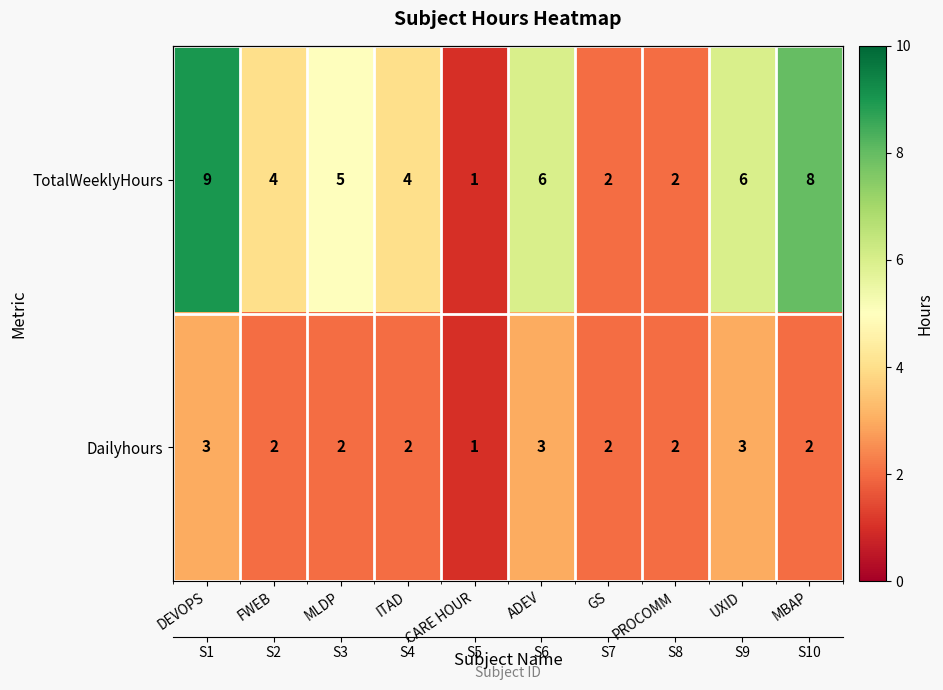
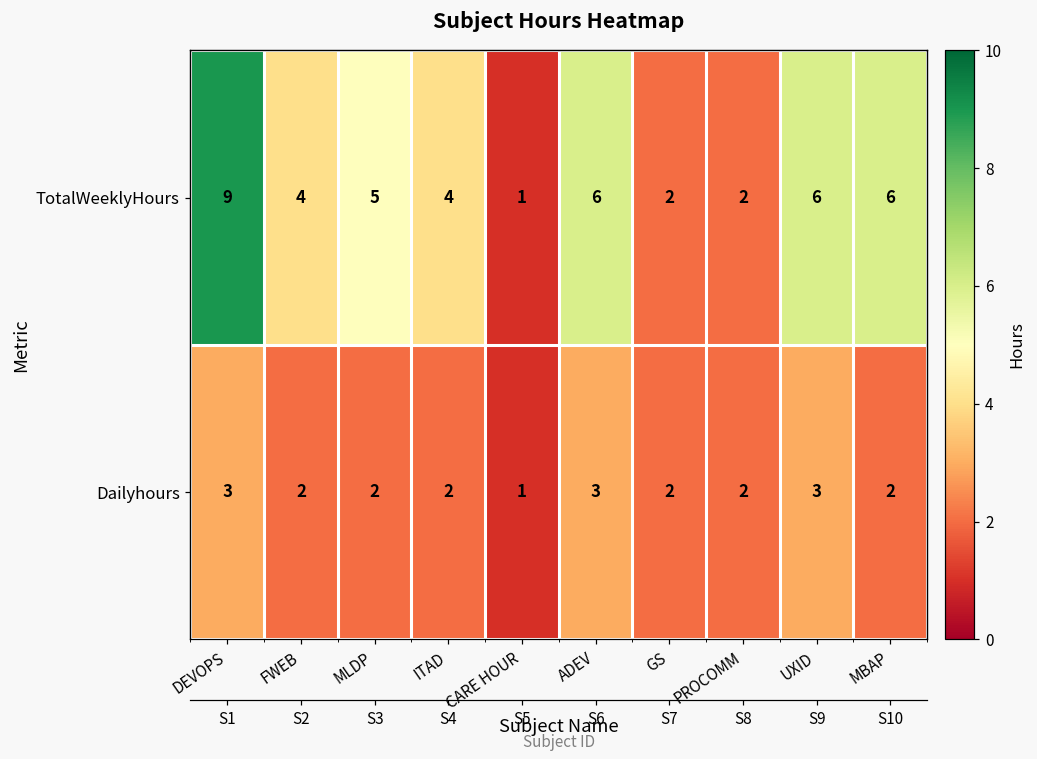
TotalWeeklyHours, MBAP: 8 -> 6
